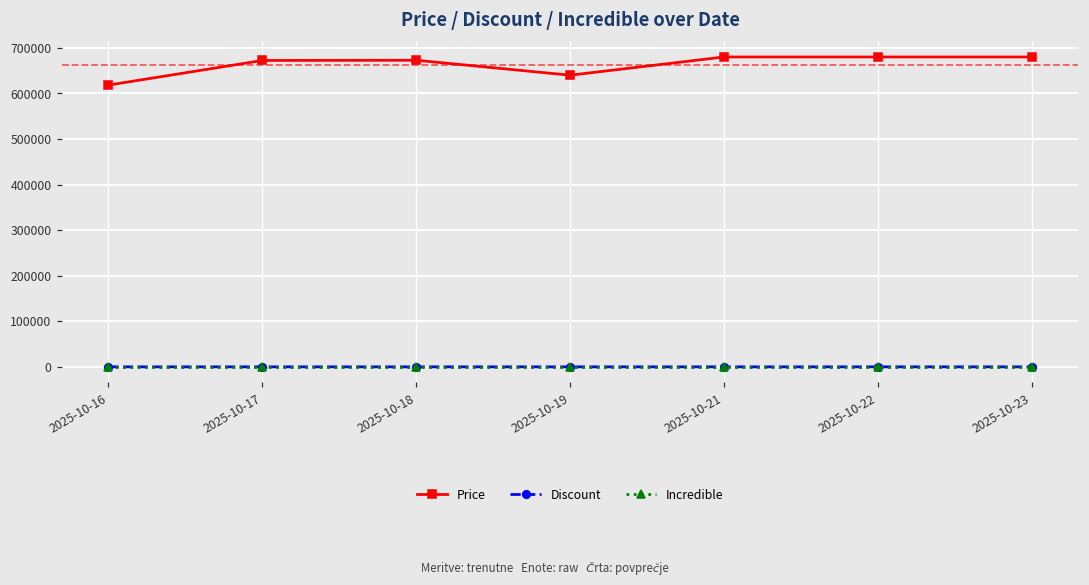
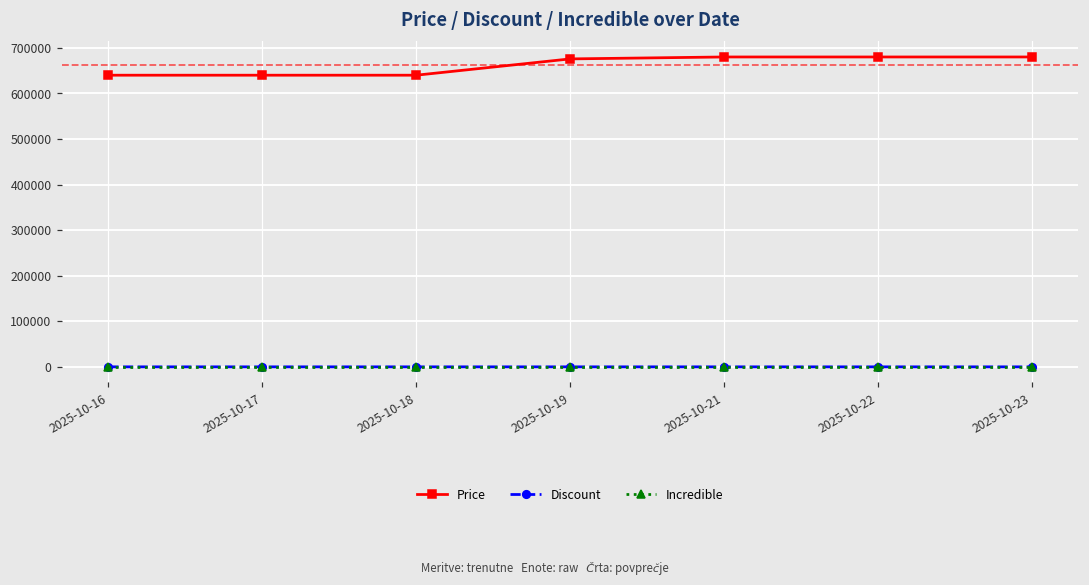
Price, 2025-10-16: 620000 -> 640000
Price, 2025-10-17: 670000 -> 640000
Price, 2025-10-18: 670000 -> 640000
Price, 2025-10-19: 640000 -> 680000
